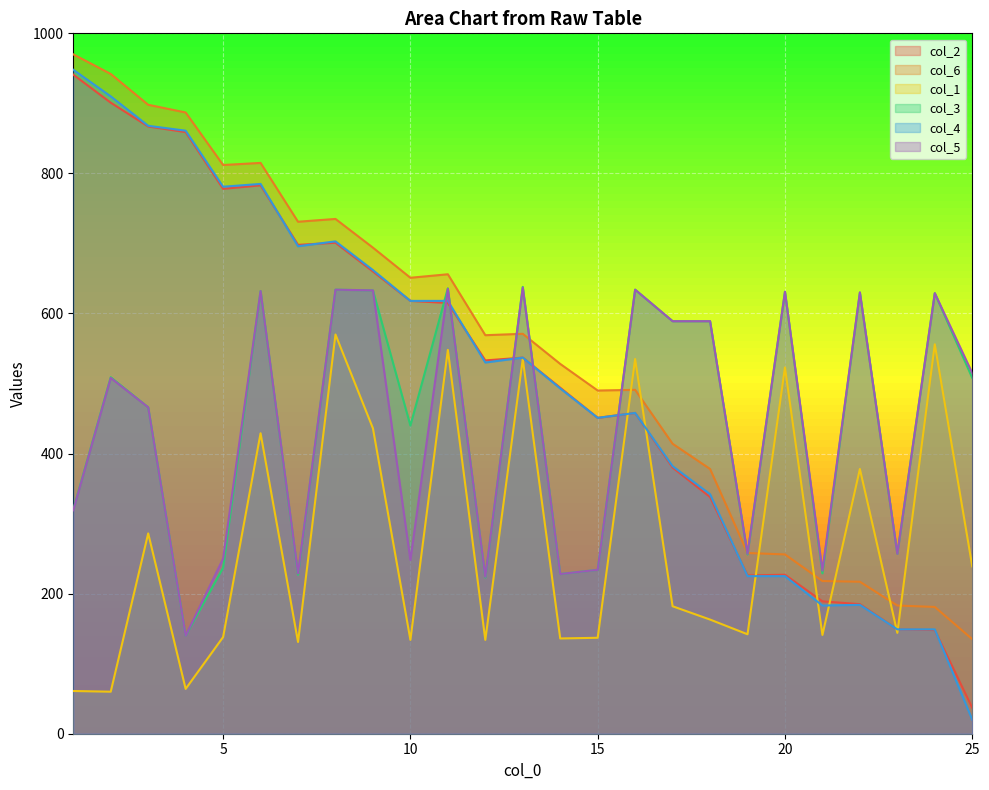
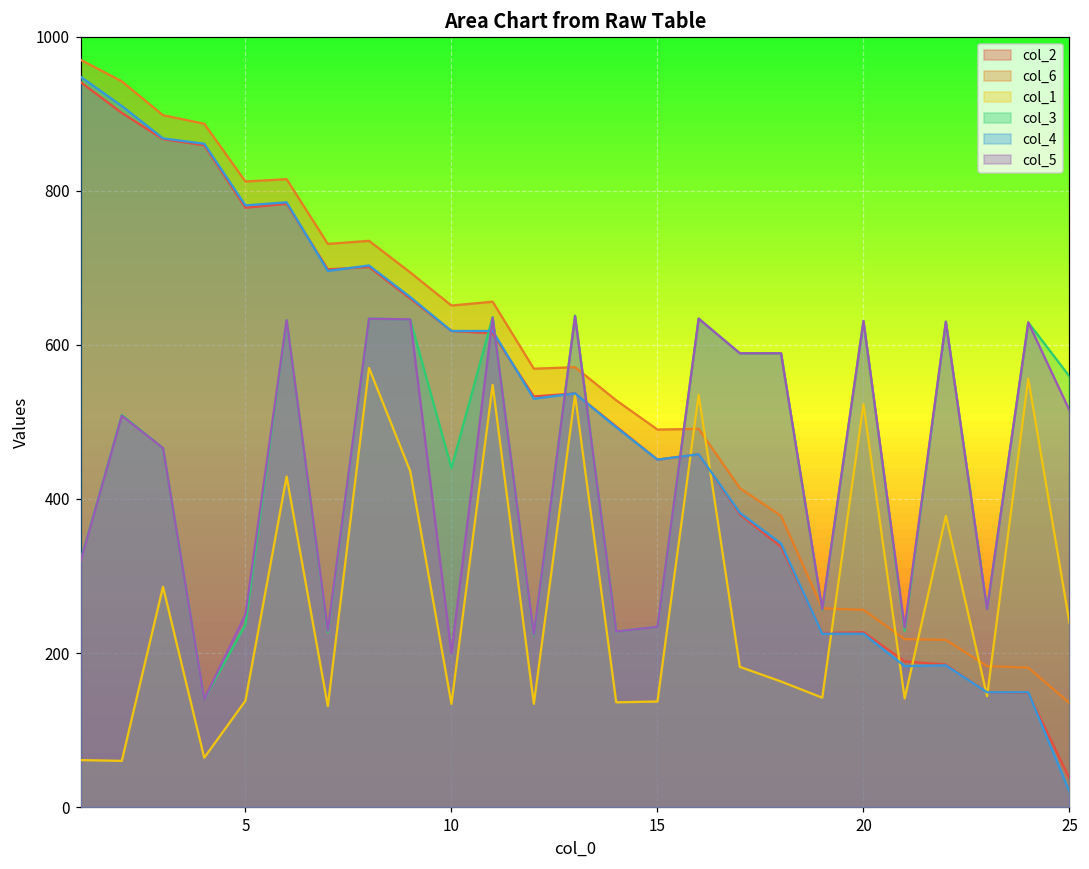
col_5, 10: 250 -> 200
col_3, 25: 510 -> 560
